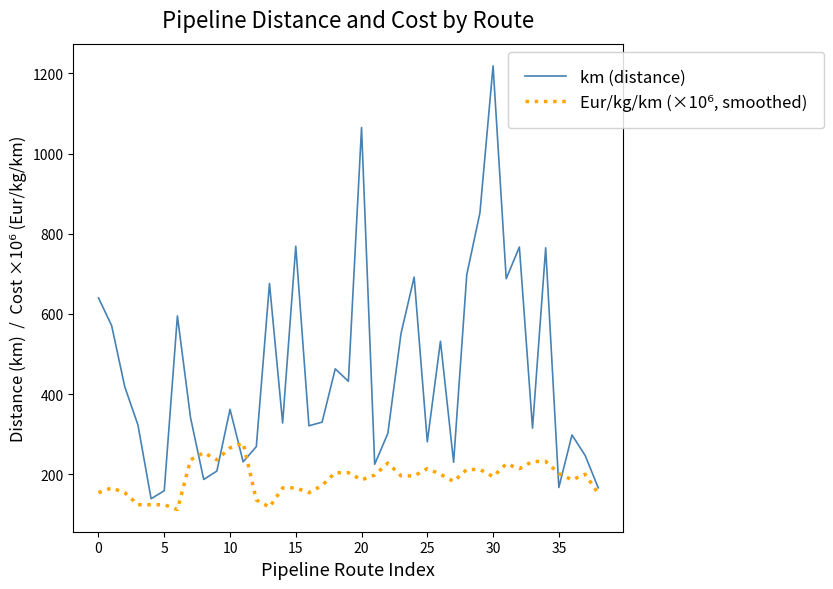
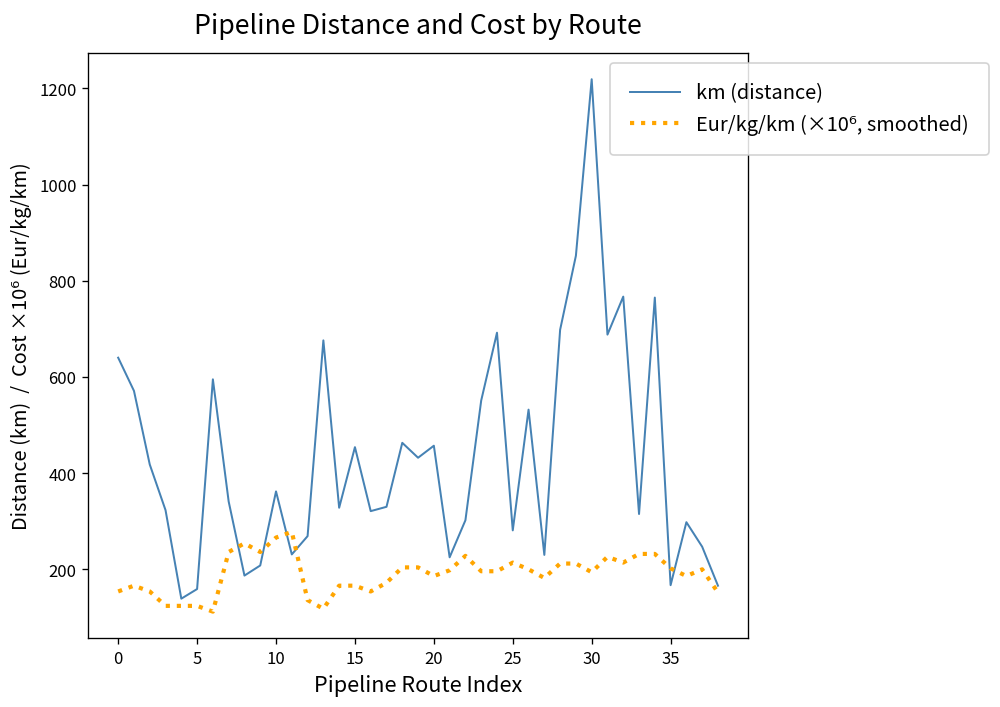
km (distance), 15: 770 -> 450
km (distance), 20: 1070 -> 460
